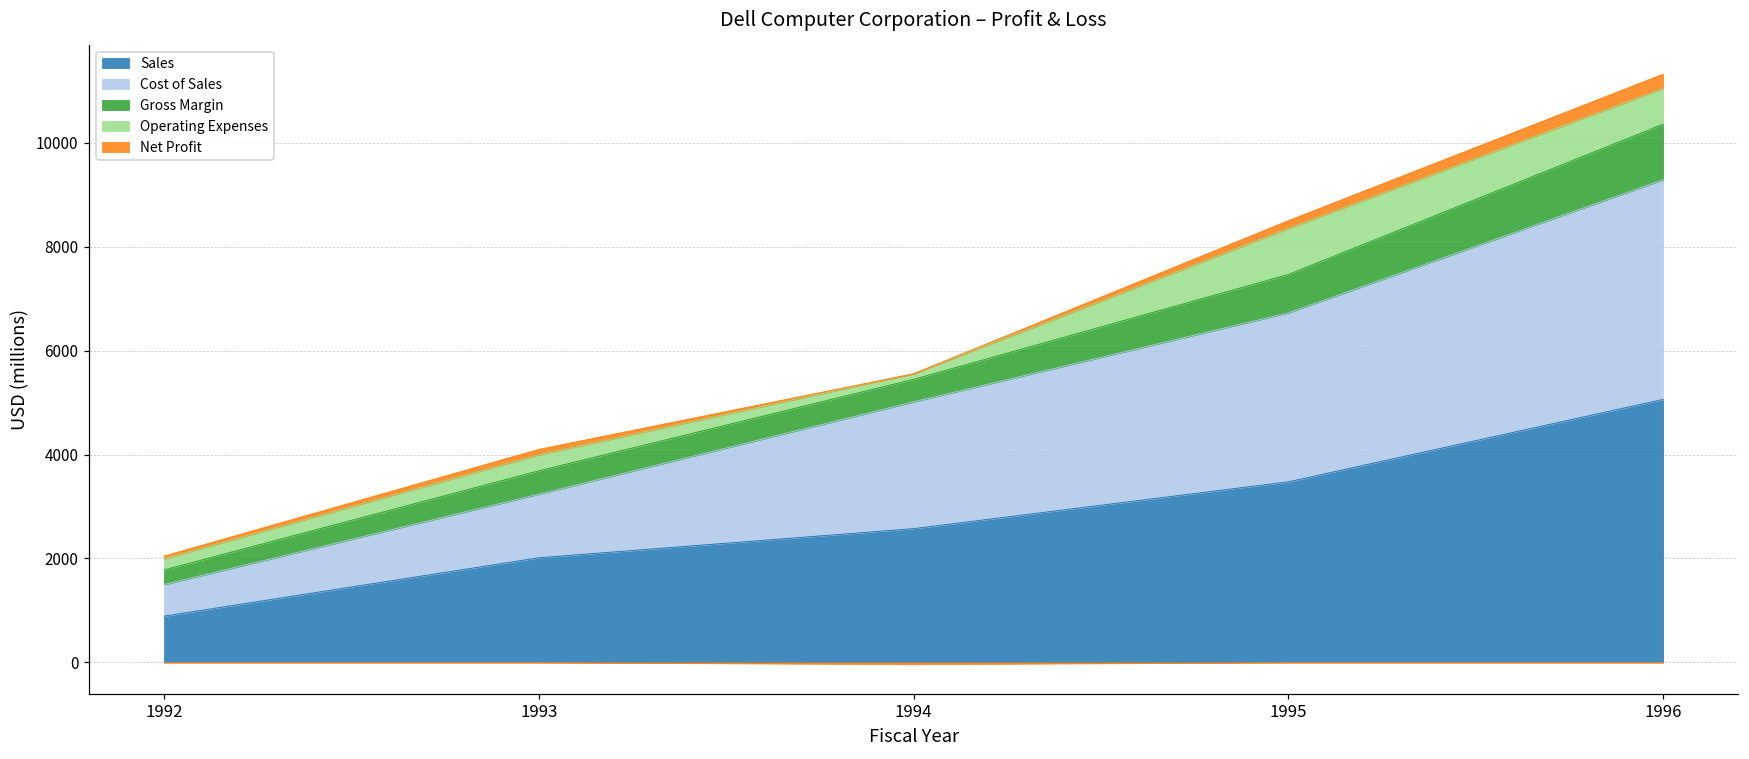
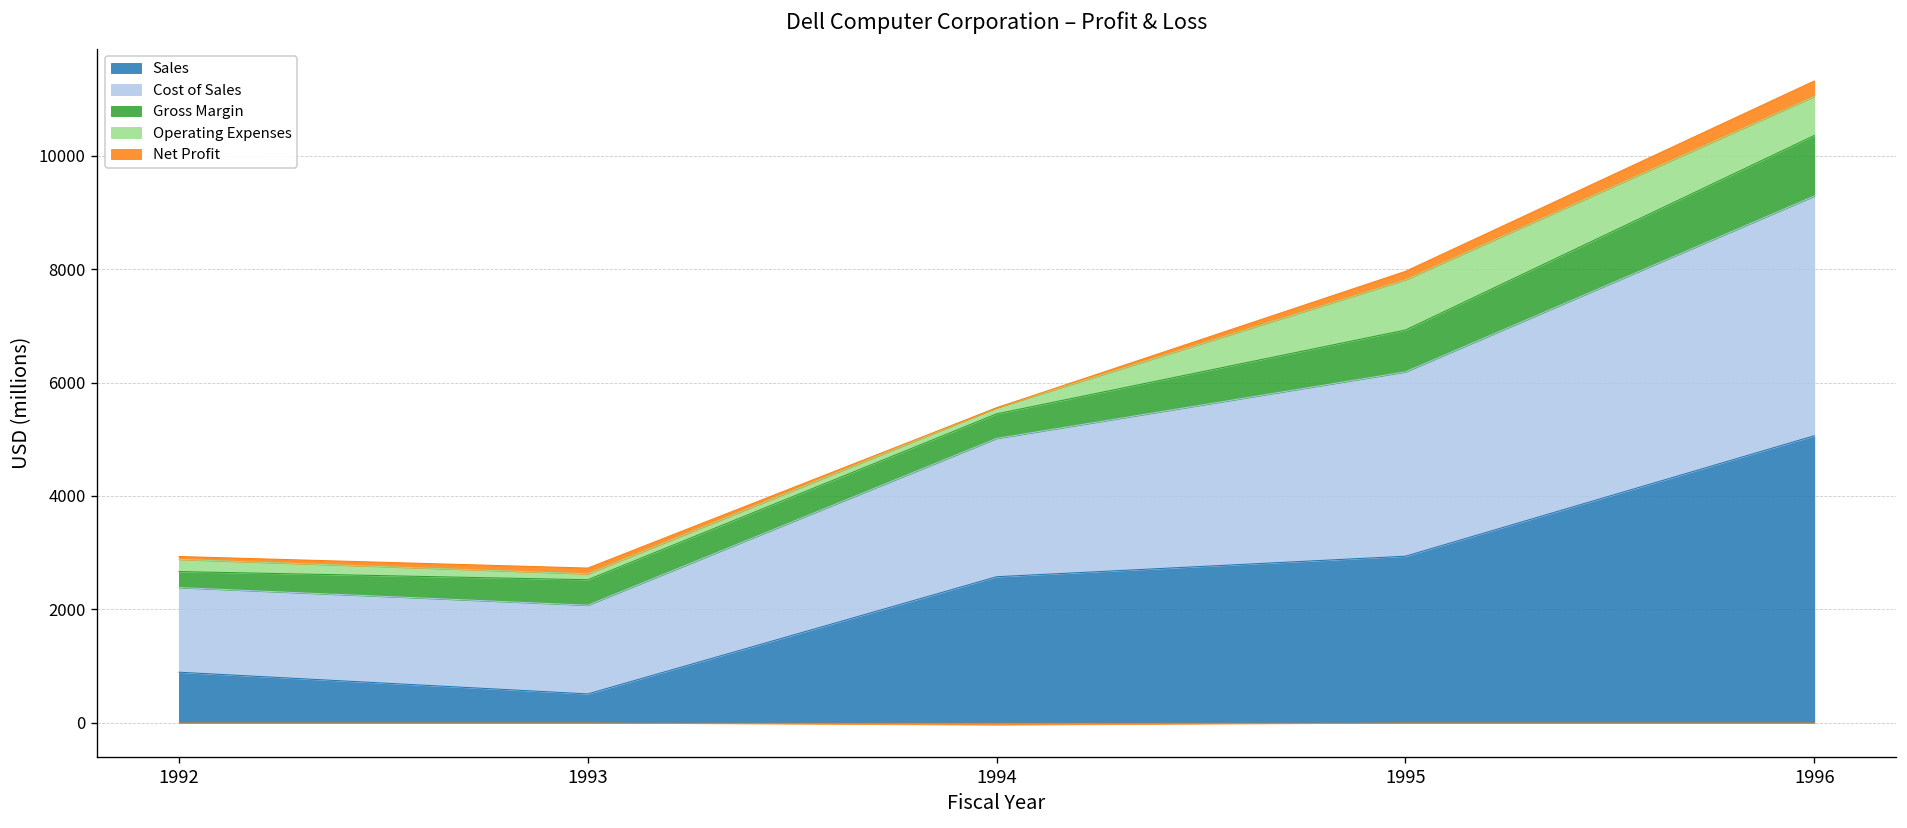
Cost of Sales, 1992: 600 -> 1500
Sales, 1993: 2000 -> 500
Cost of Sales, 1993: 1200 -> 1600
Operating Expenses, 1993: 300 -> 100
Sales, 1995: 3500 -> 2900
